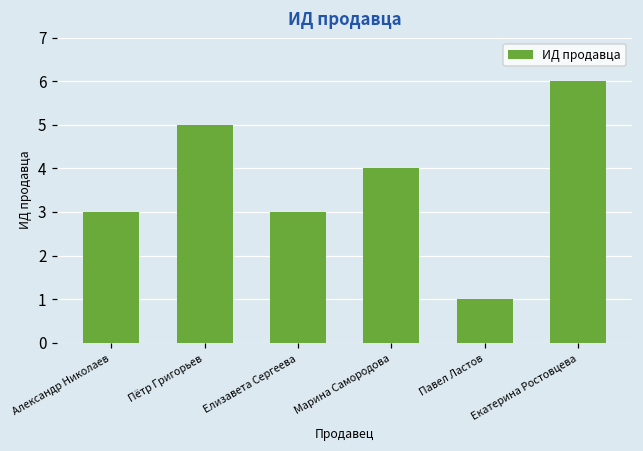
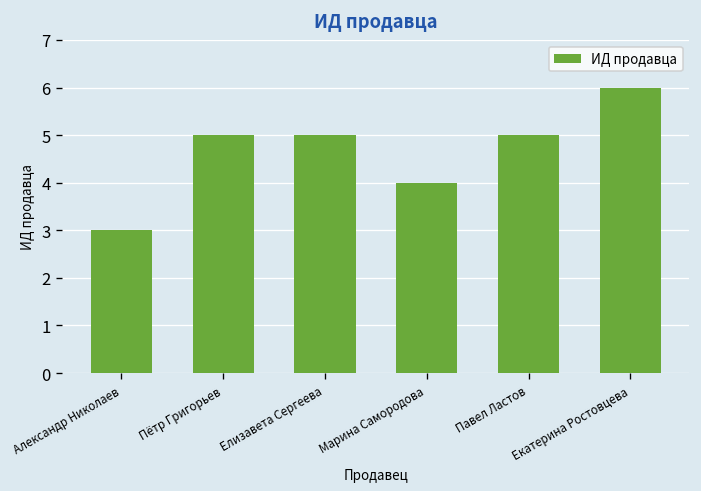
Елизавета Сергеева: 3 -> 5
Павел Ластов: 1 -> 5
